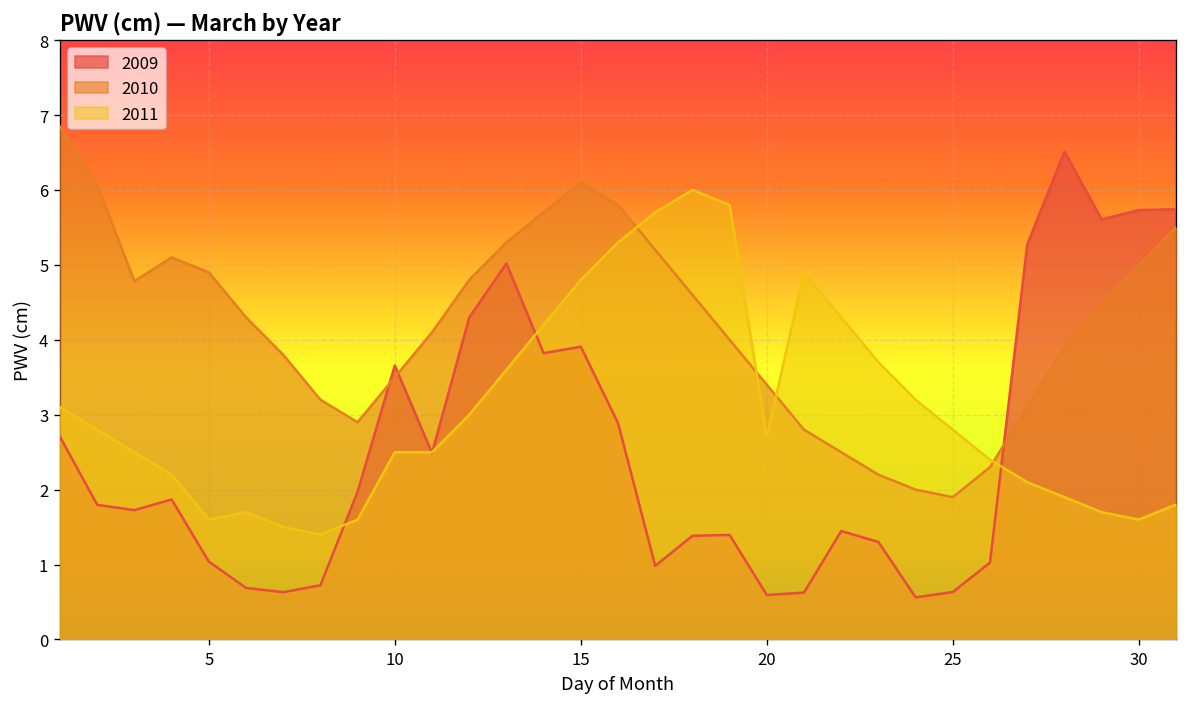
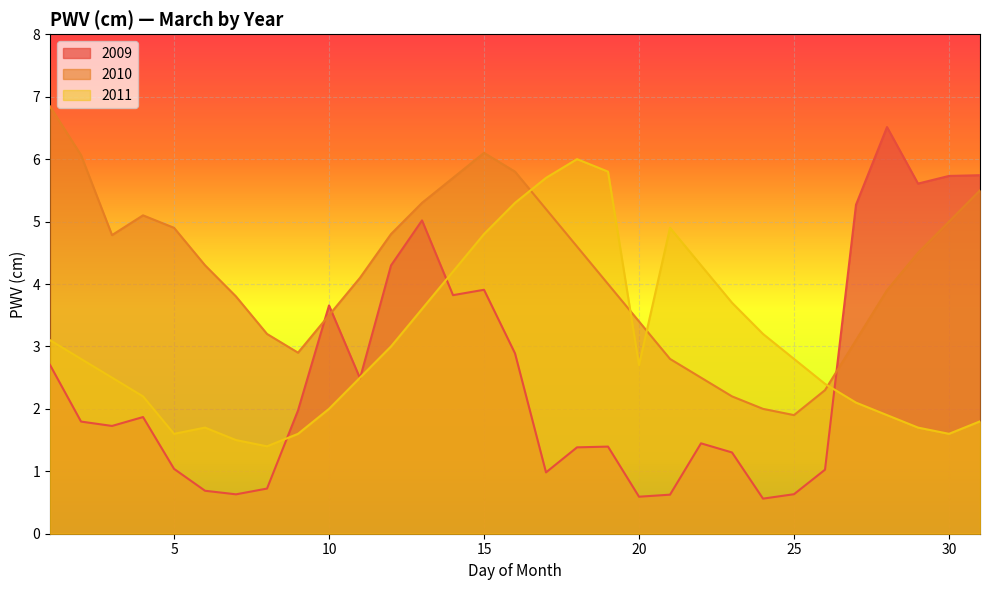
2011, 10: 2.5 -> 2.0
